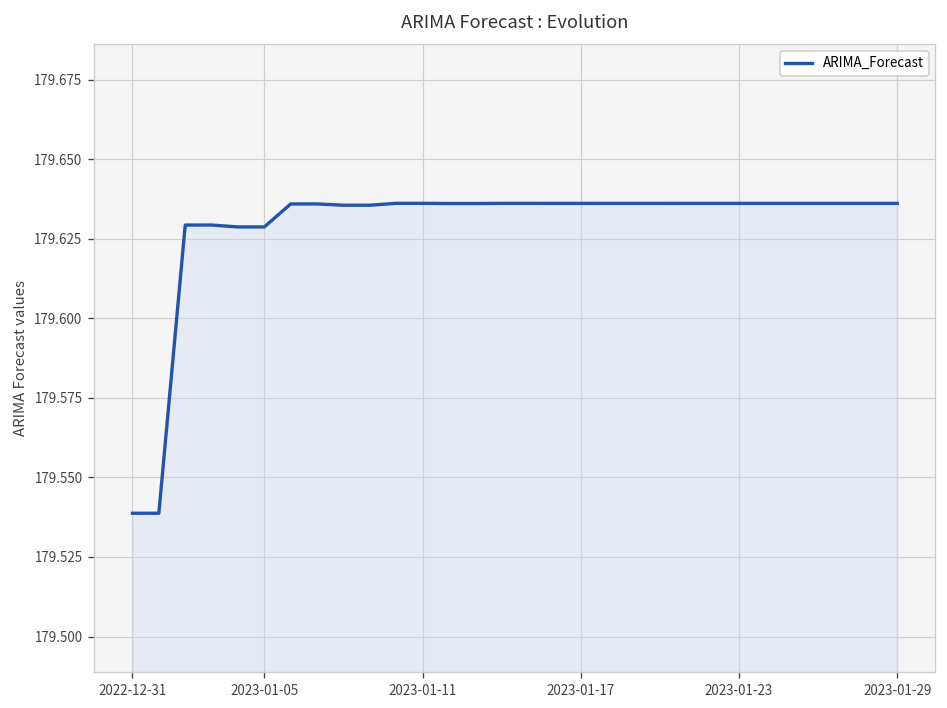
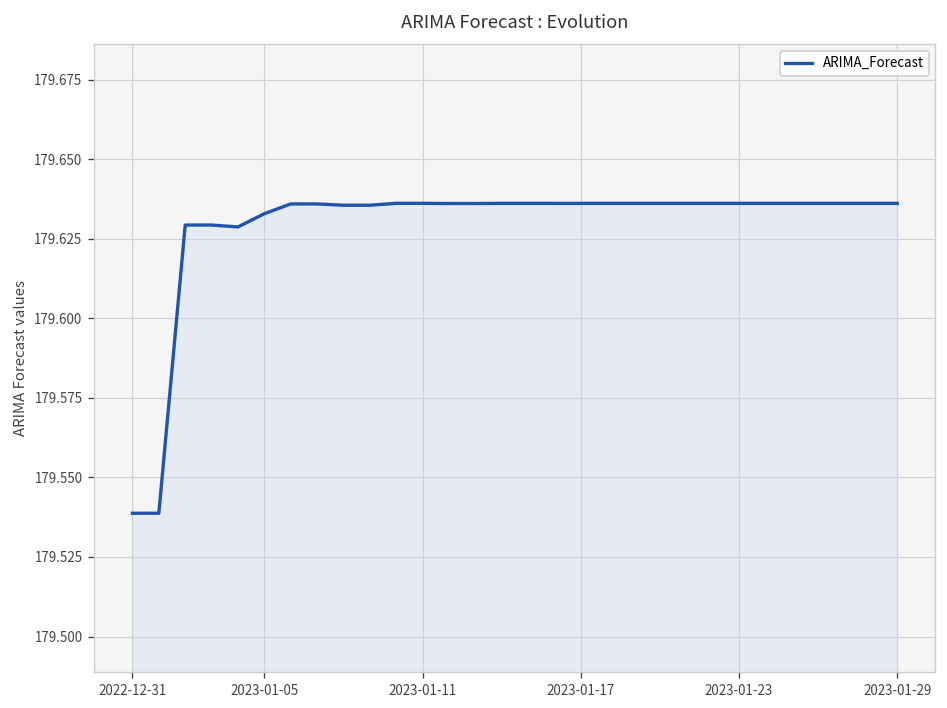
2023-01-05: 179.629 -> 179.633
